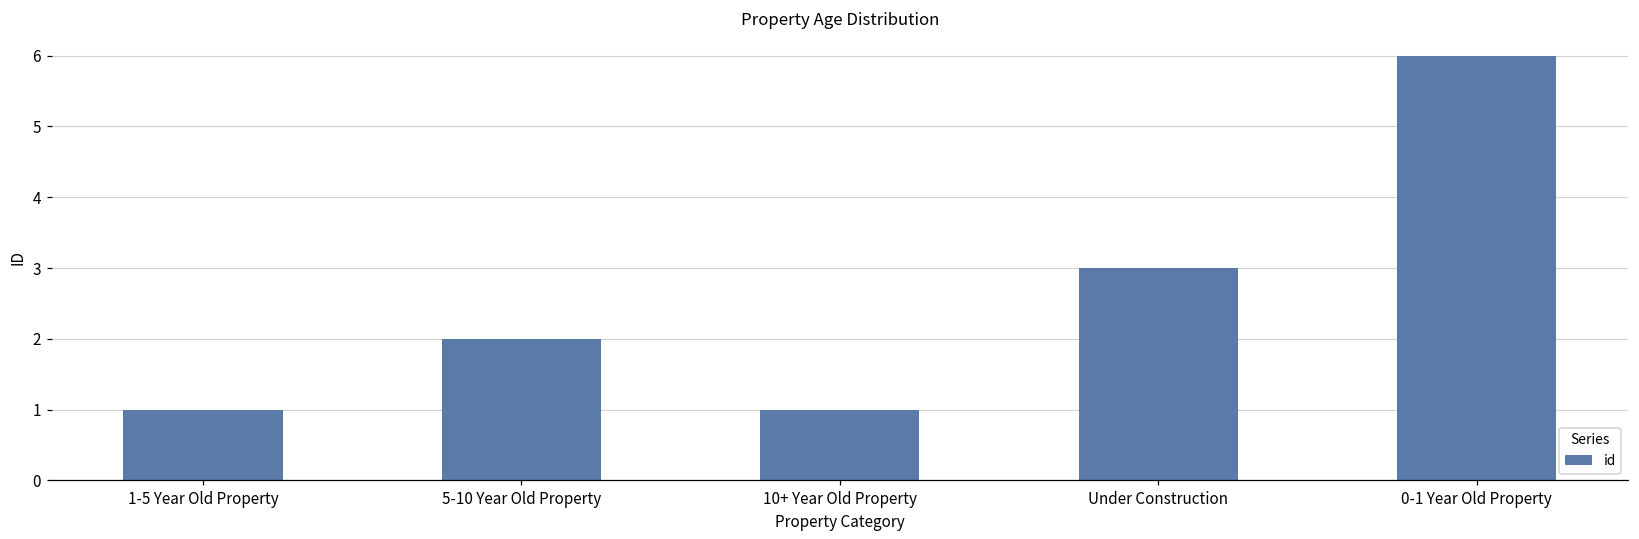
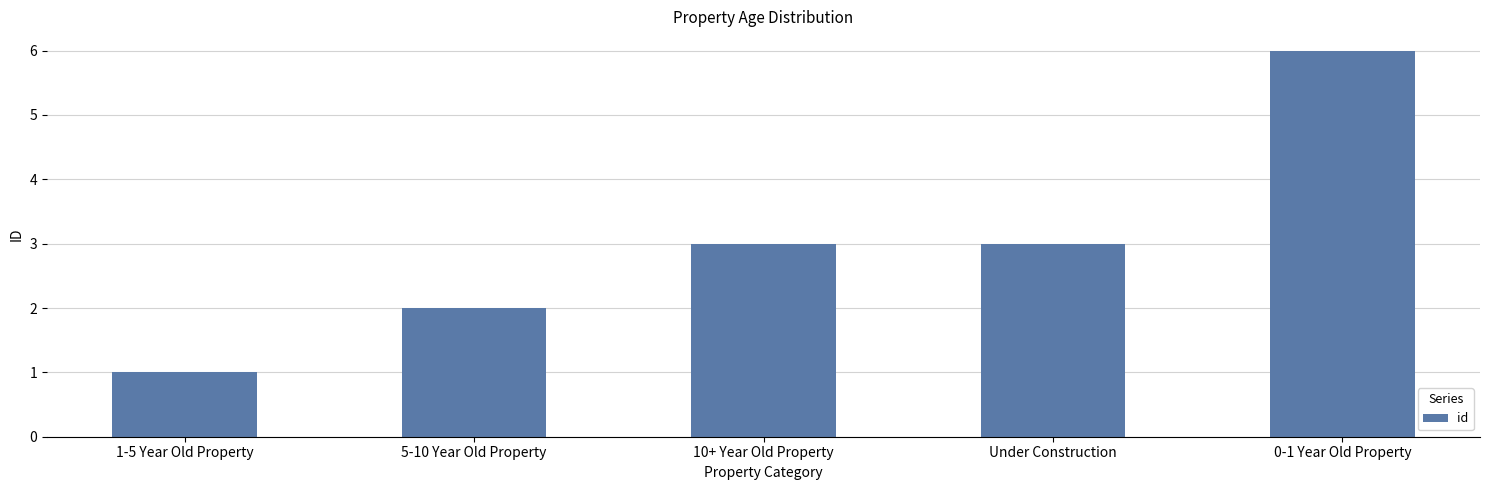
10+ Year Old Property: 1 -> 3
